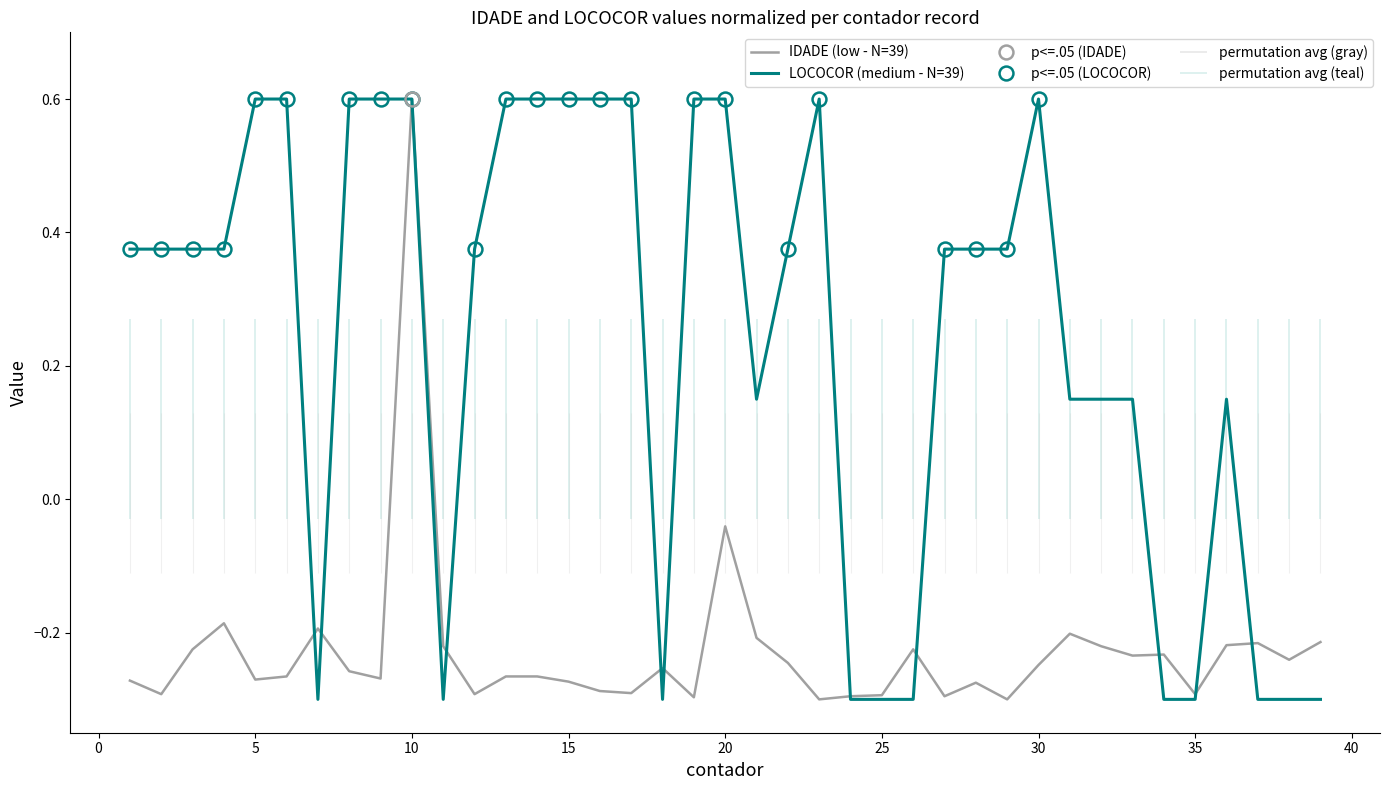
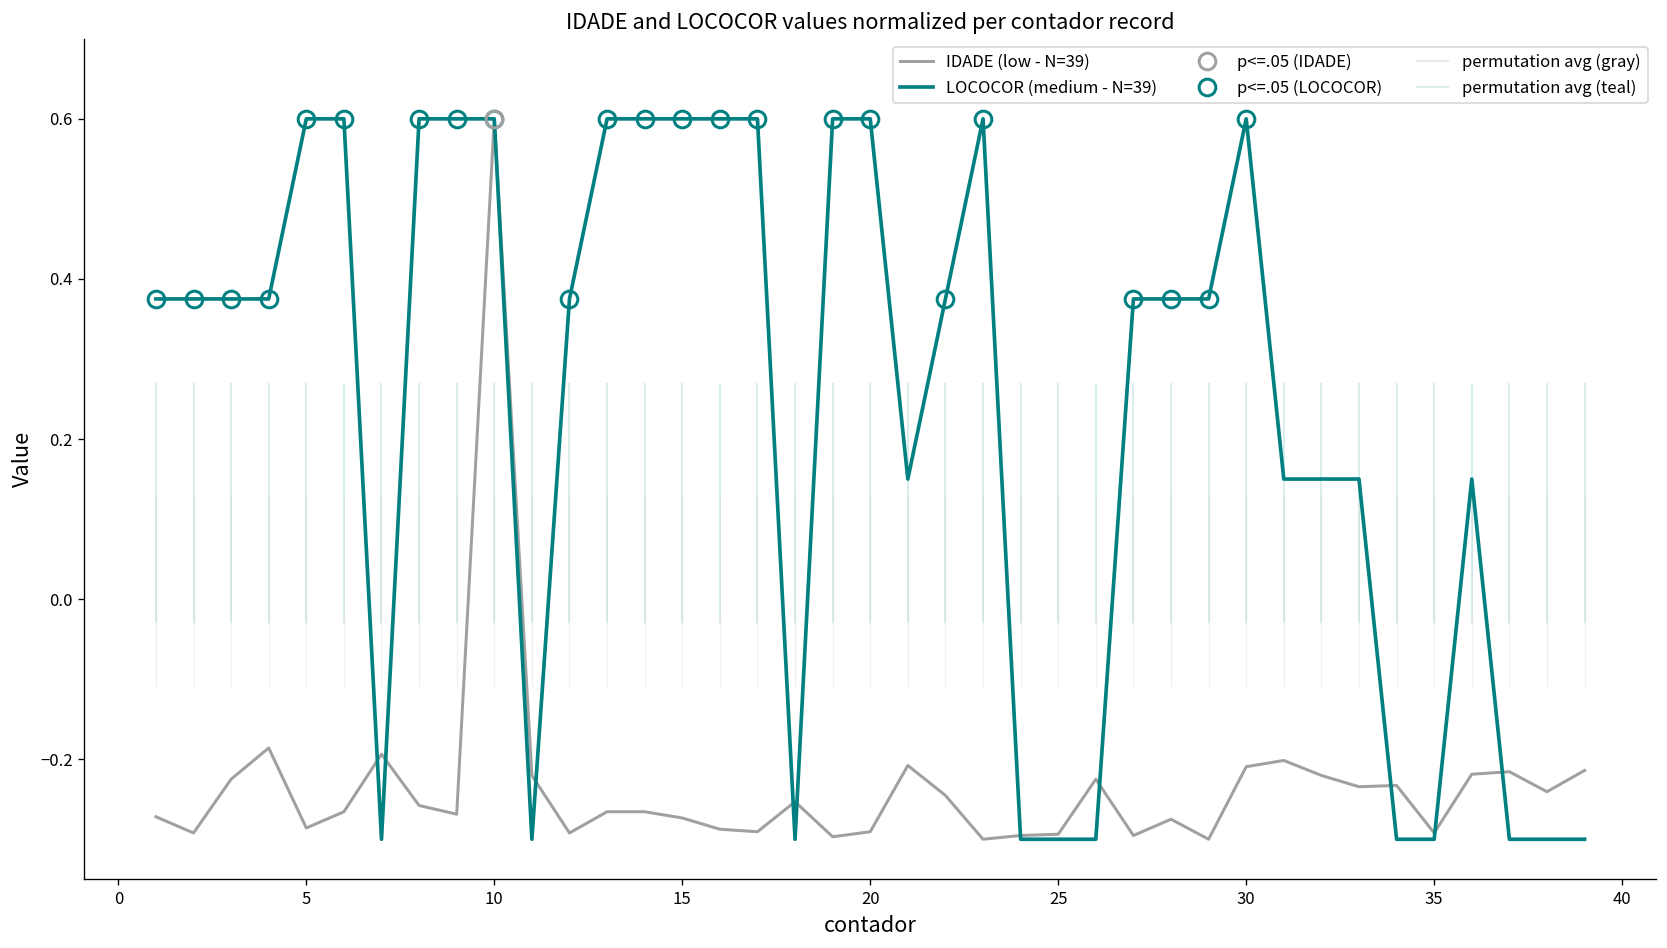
IDADE (low - N=39), 5: -0.27 -> -0.29
IDADE (low - N=39), 20: -0.04 -> -0.29
IDADE (low - N=39), 30: -0.25 -> -0.21
